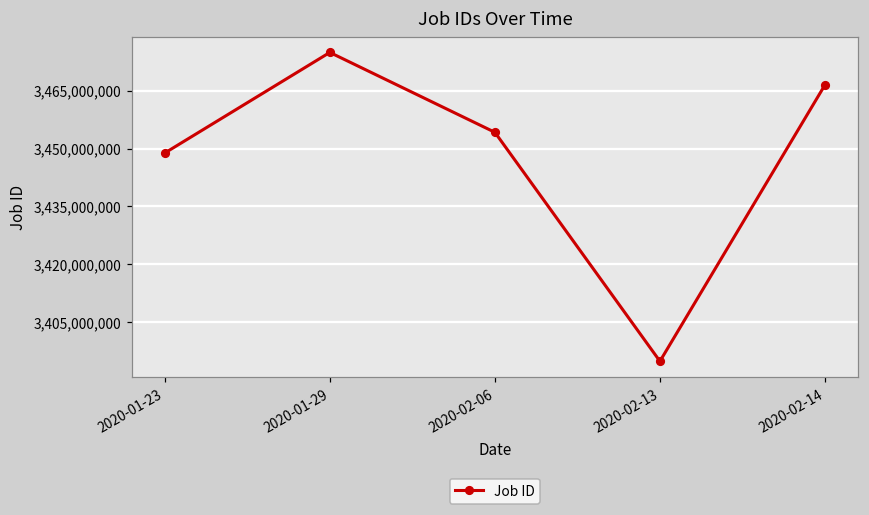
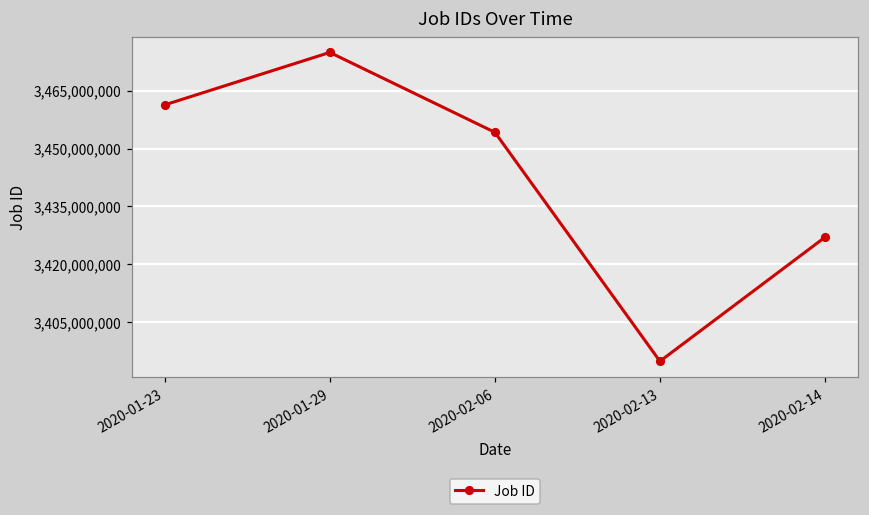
2020-01-23: 3,449,000,000 -> 3,461,000,000
2020-02-14: 3,467,000,000 -> 3,427,000,000
